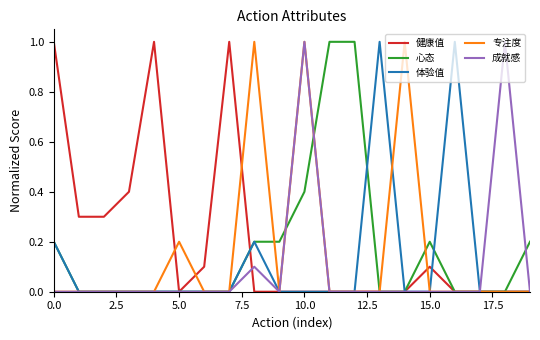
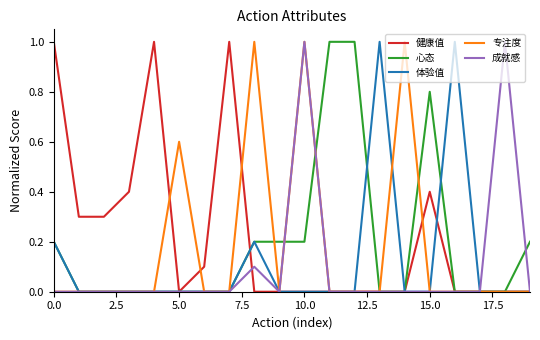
专注度, 5.0: 0.20 -> 0.60
心态, 10.0: 0.40 -> 0.20
健康值, 15.0: 0.10 -> 0.40
心态, 15.0: 0.20 -> 0.80
